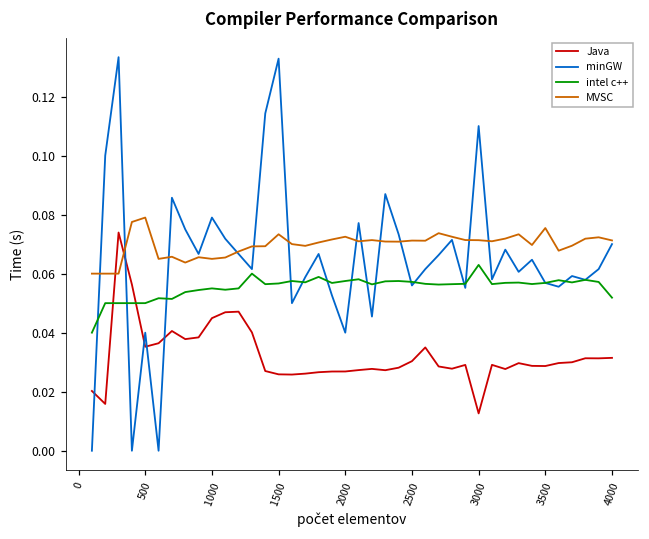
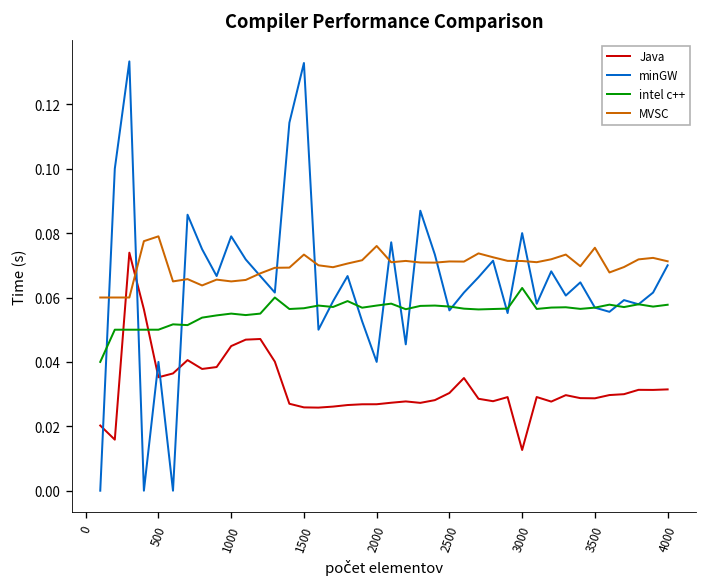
MVSC, 2000: 0.073 -> 0.076
minGW, 3000: 0.11 -> 0.08
intel c++, 4000: 0.052 -> 0.058
